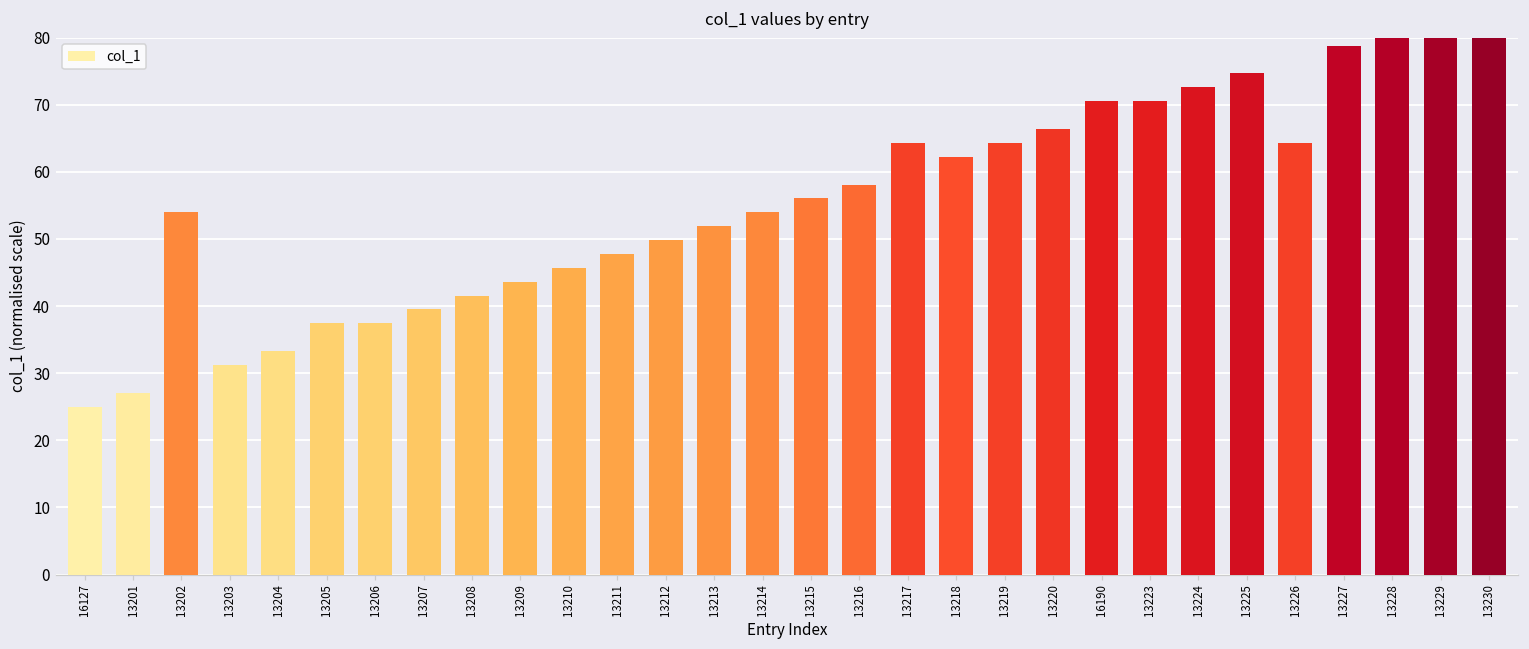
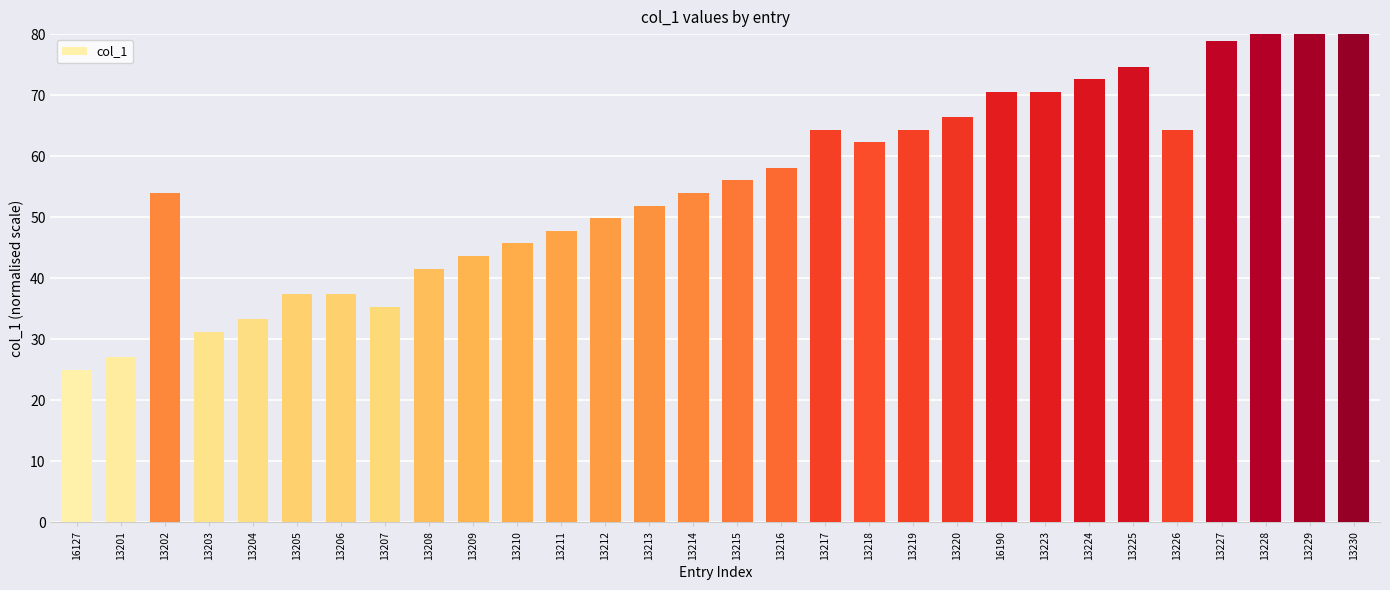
13207: 39 -> 35
